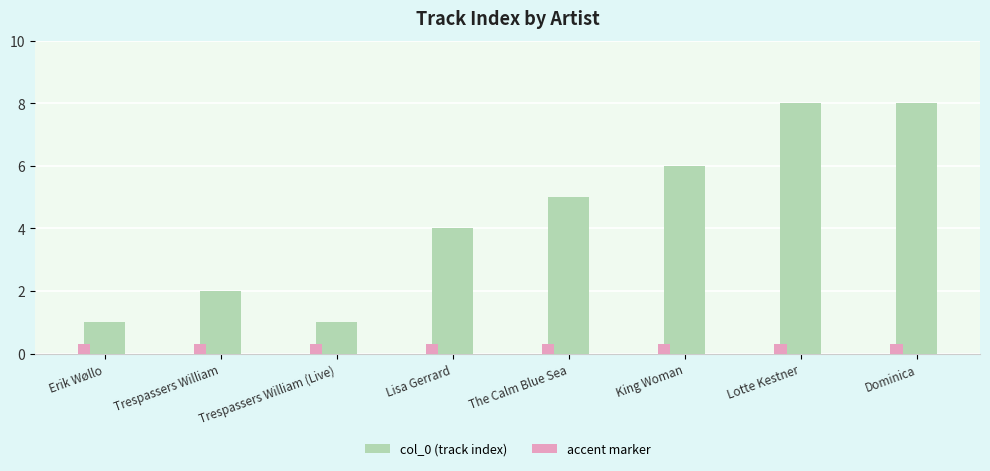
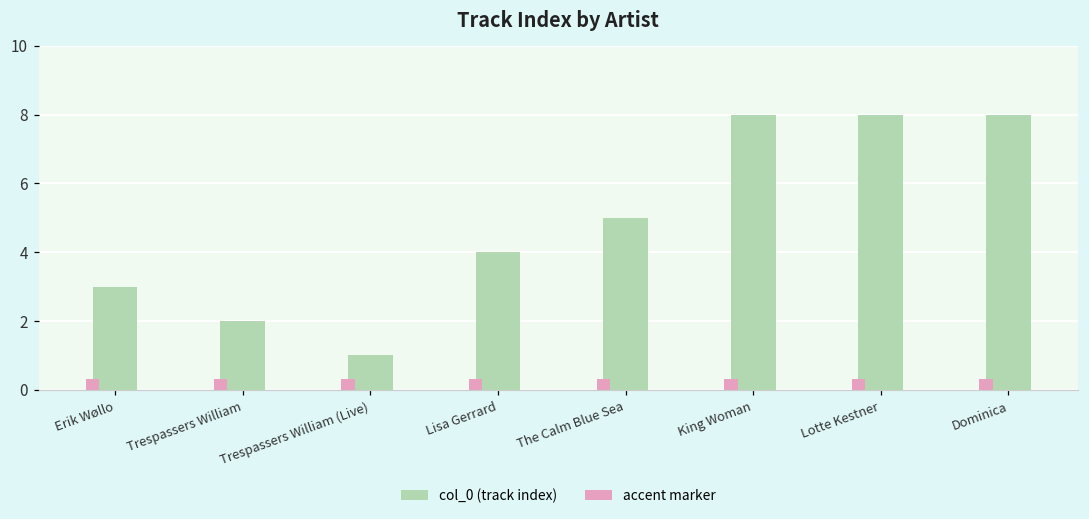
col_0 (track index), Erik Wøllo: 1 -> 3
col_0 (track index), King Woman: 6 -> 8
